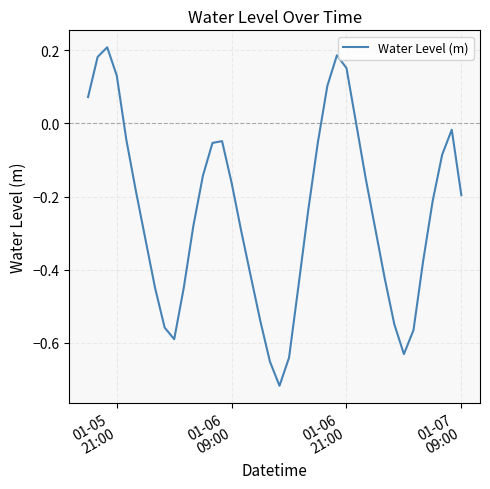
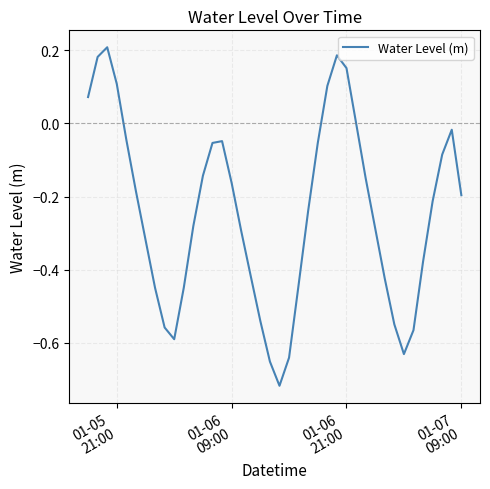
01-05 21:00: 0.13 -> 0.11
